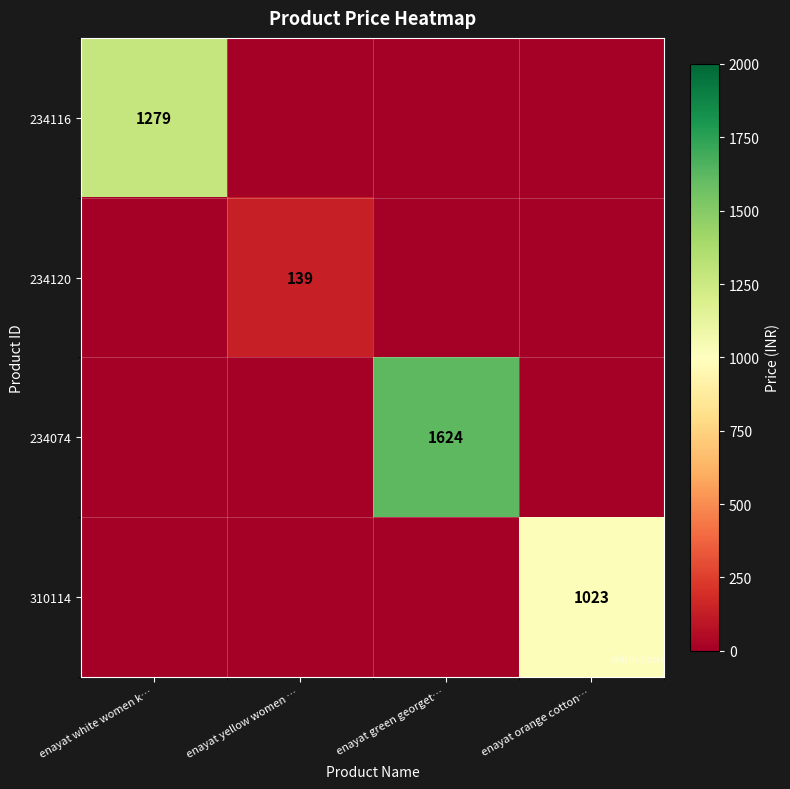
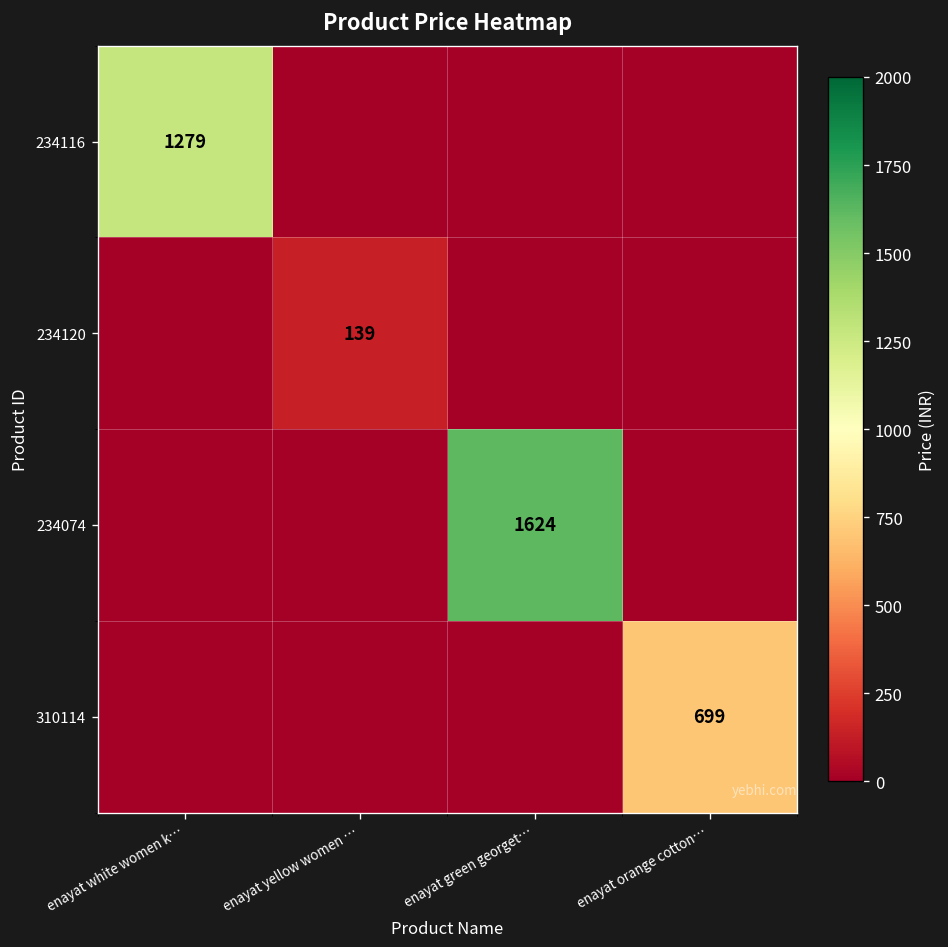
310114, enayat orange cotton…: 1023 -> 699
